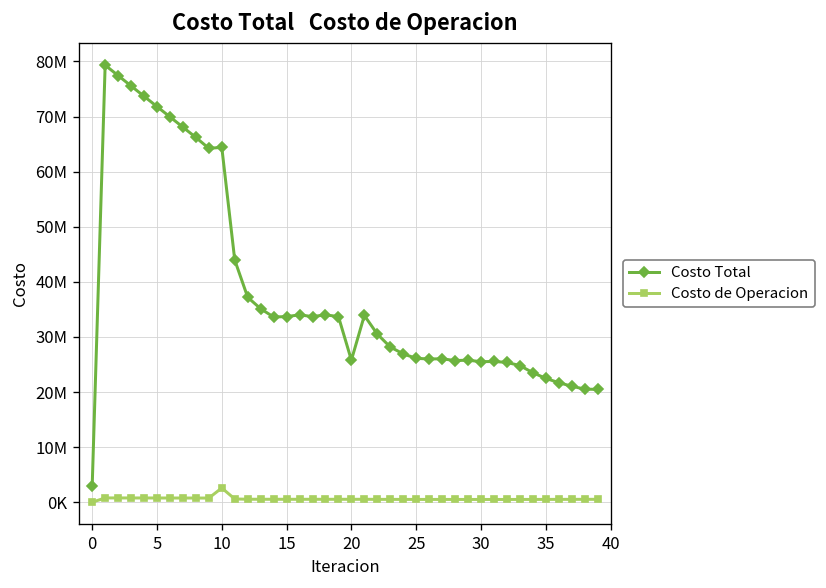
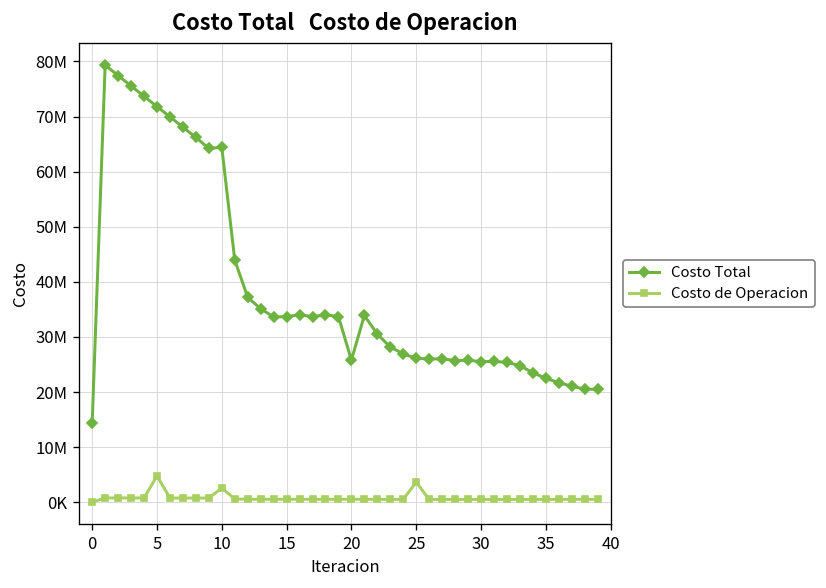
Costo Total, 0: 3000000 -> 14000000
Costo de Operacion, 5: 1000000 -> 5000000
Costo de Operacion, 25: 1000000 -> 4000000
